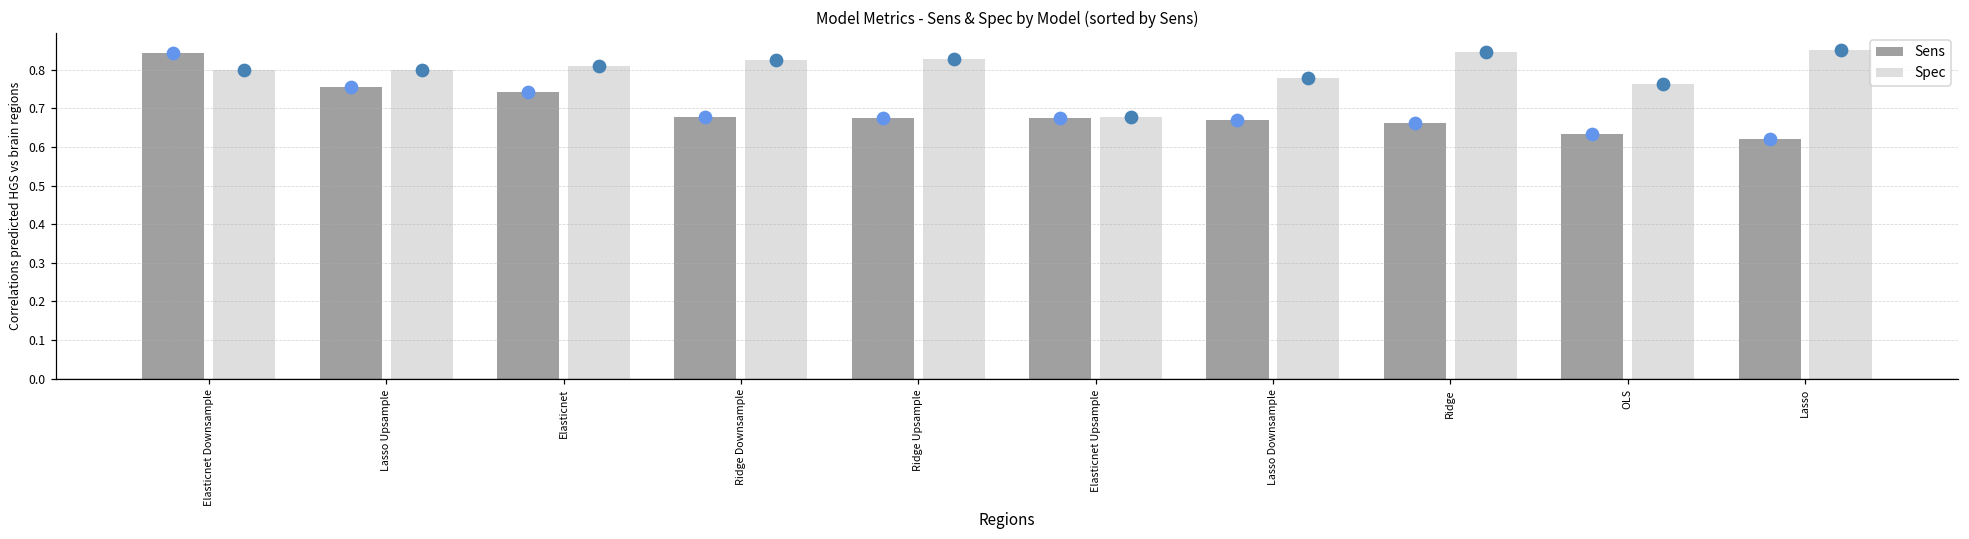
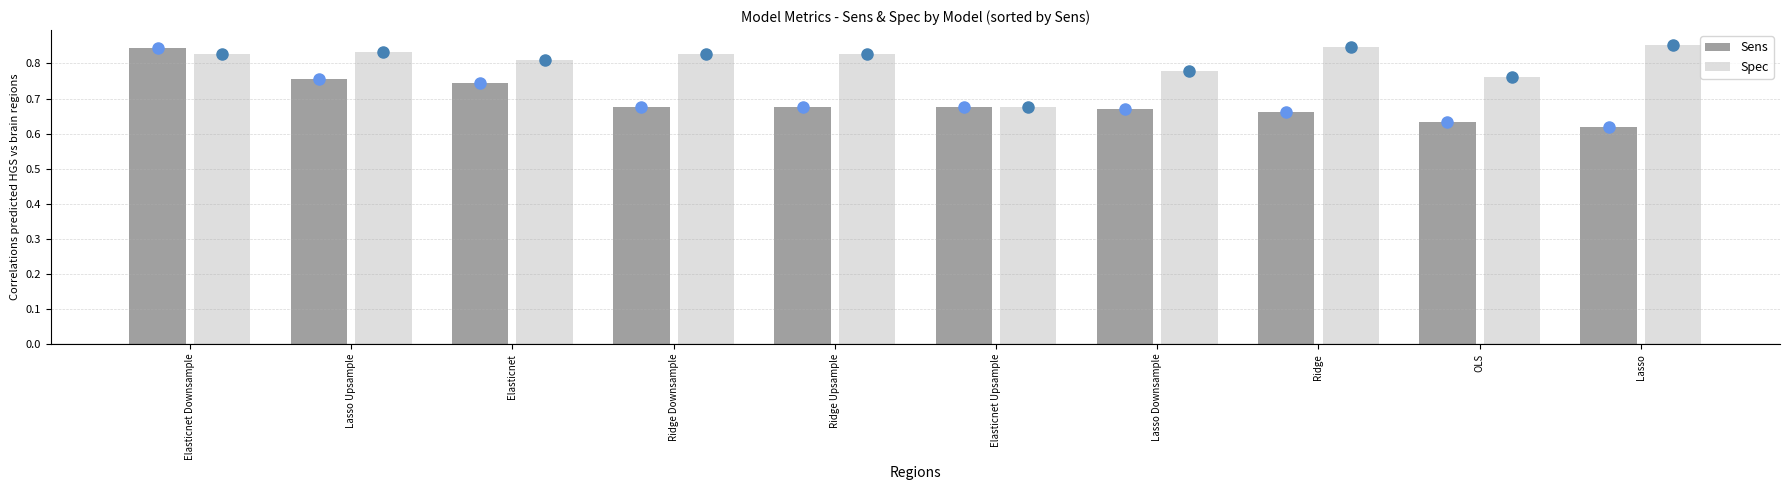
Spec, Elasticnet Downsample: 0.80 -> 0.83
Spec, Lasso Upsample: 0.80 -> 0.83
